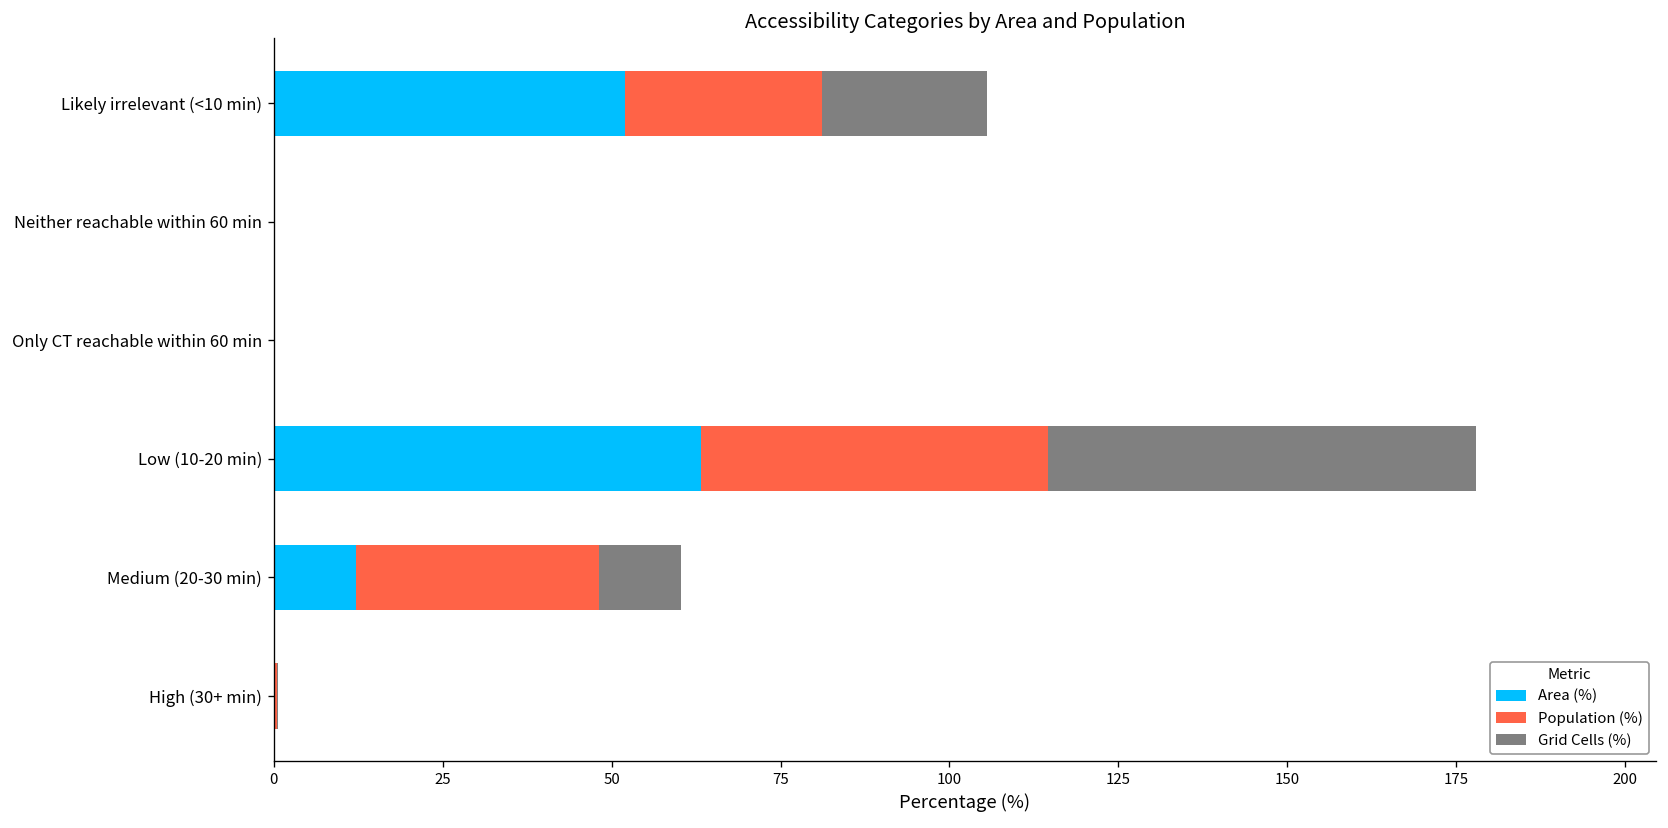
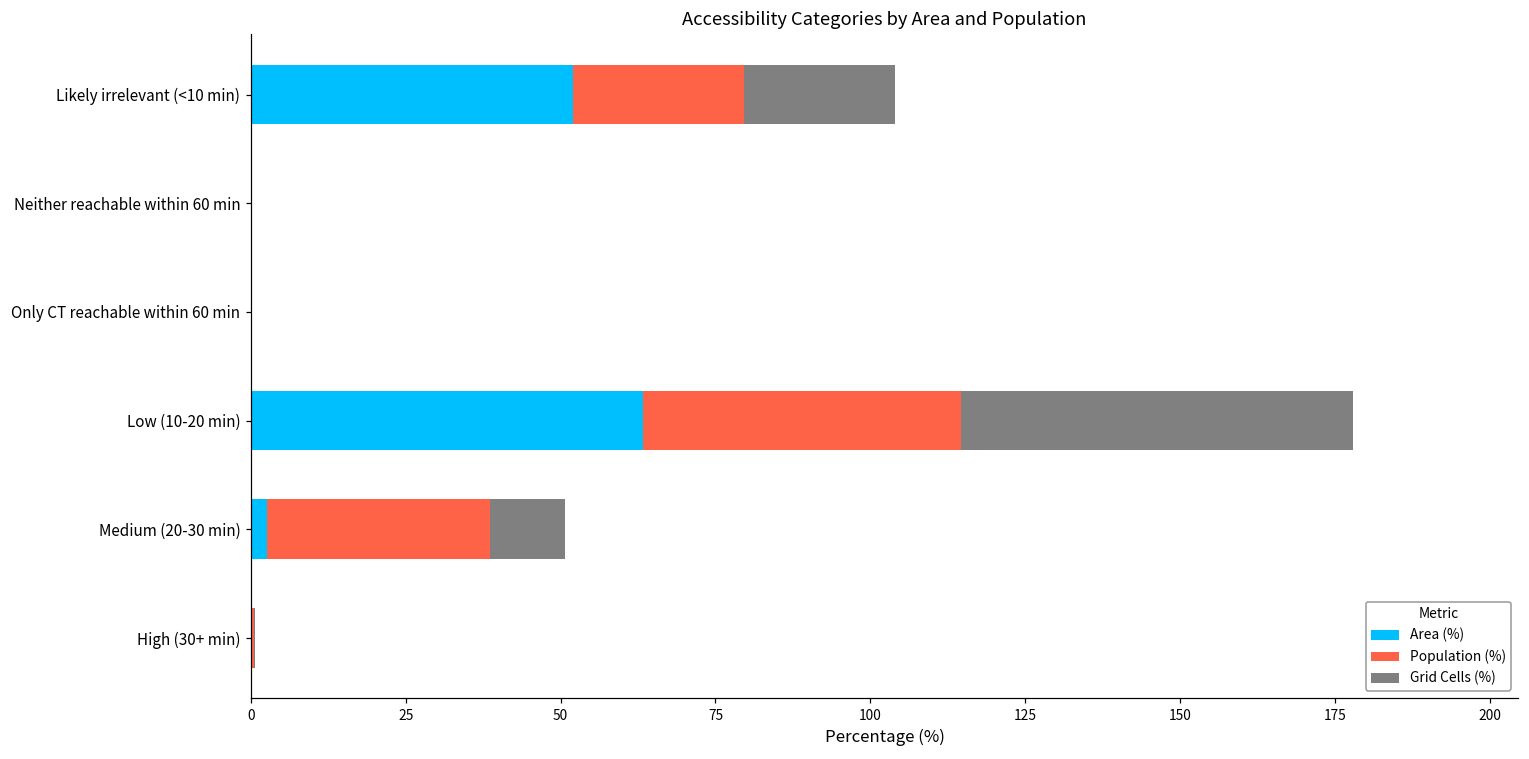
Population (%), Likely irrelevant (<10 min): 29 -> 28
Area (%), Medium (20-30 min): 12 -> 3
